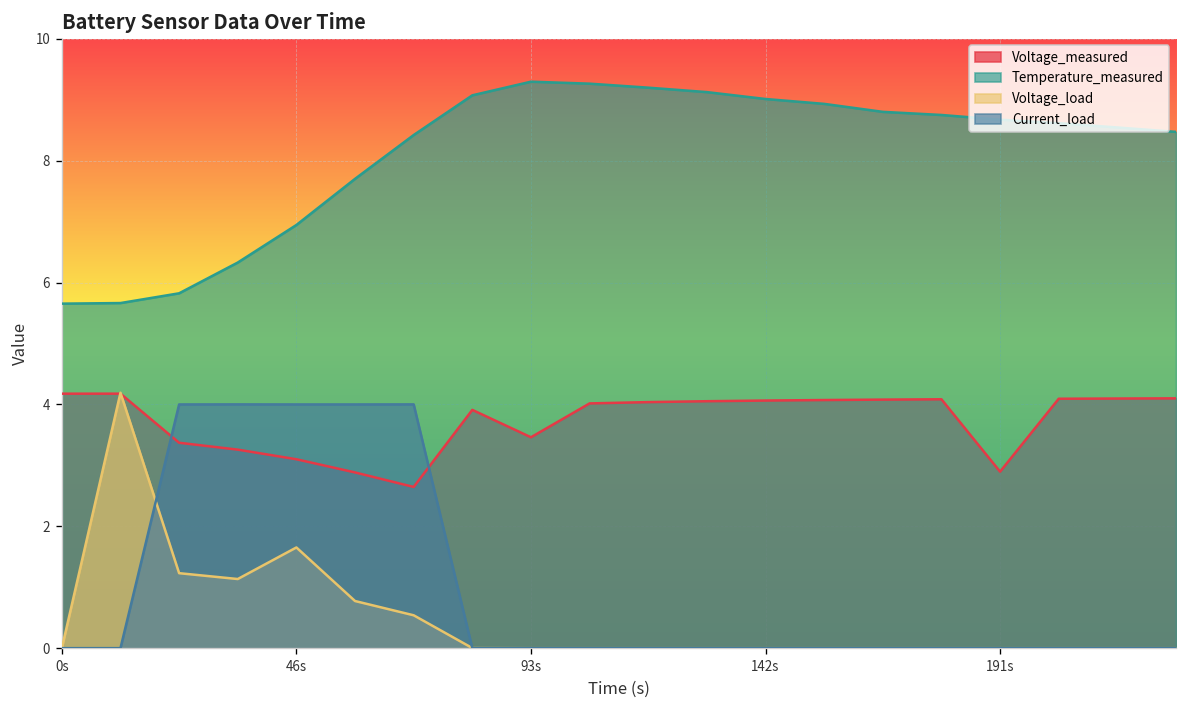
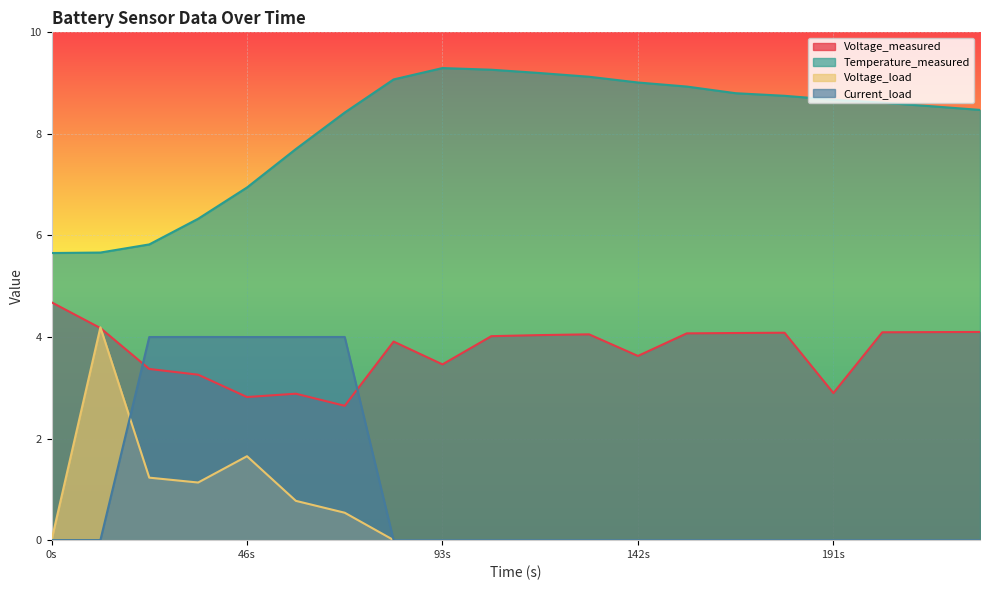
Voltage_measured, 0s: 4.2 -> 4.7
Voltage_measured, 46s: 3.1 -> 2.8
Voltage_measured, 142s: 4.1 -> 3.6
